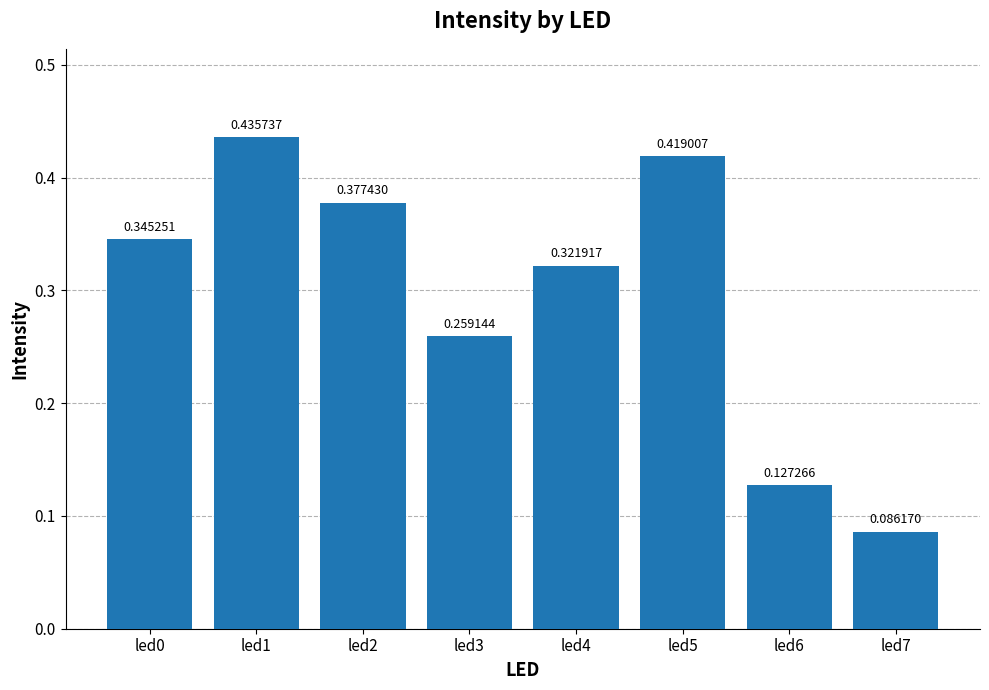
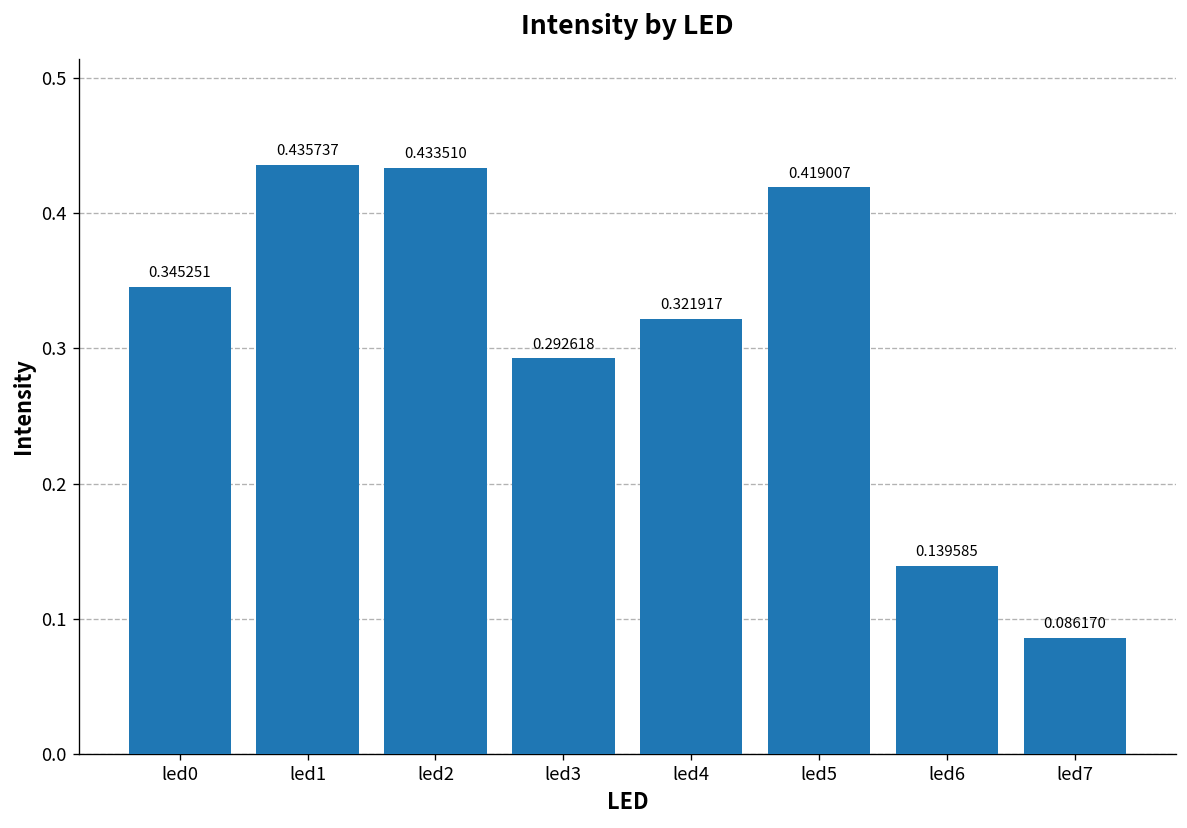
led2: 0.377430 -> 0.433510
led3: 0.259144 -> 0.292618
led6: 0.127266 -> 0.139585
